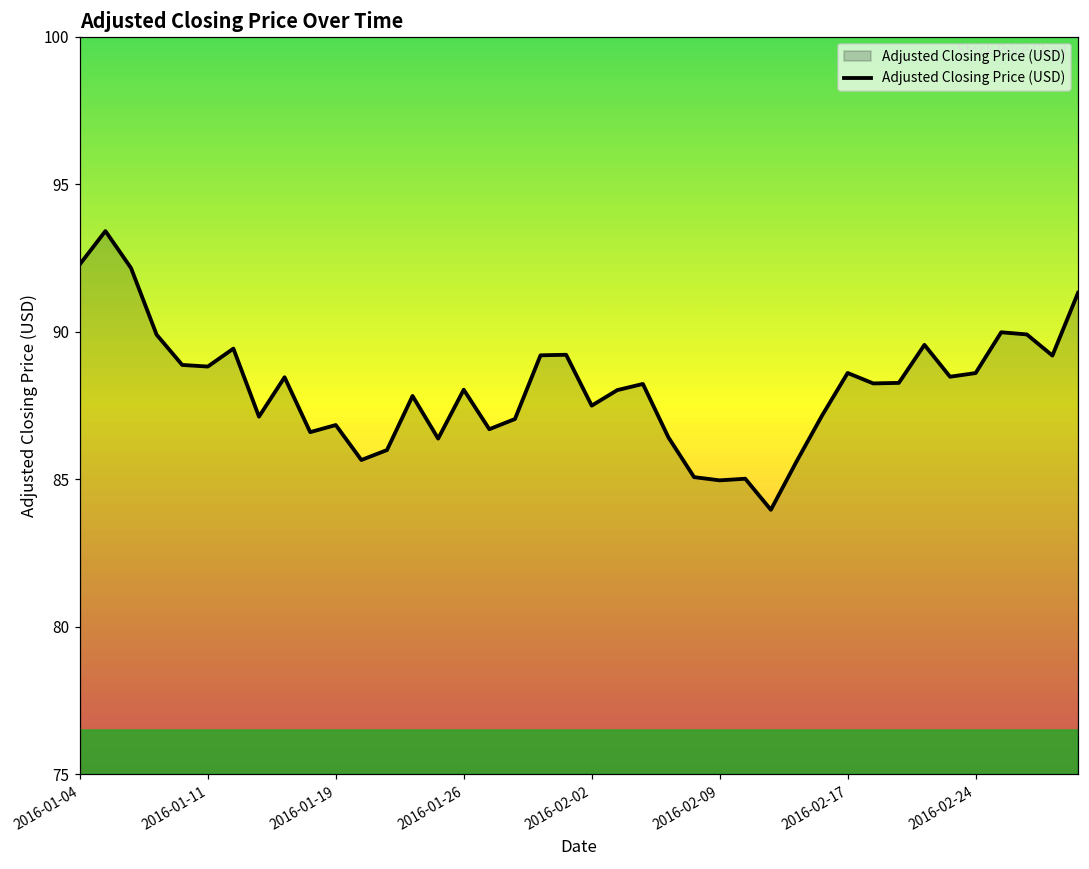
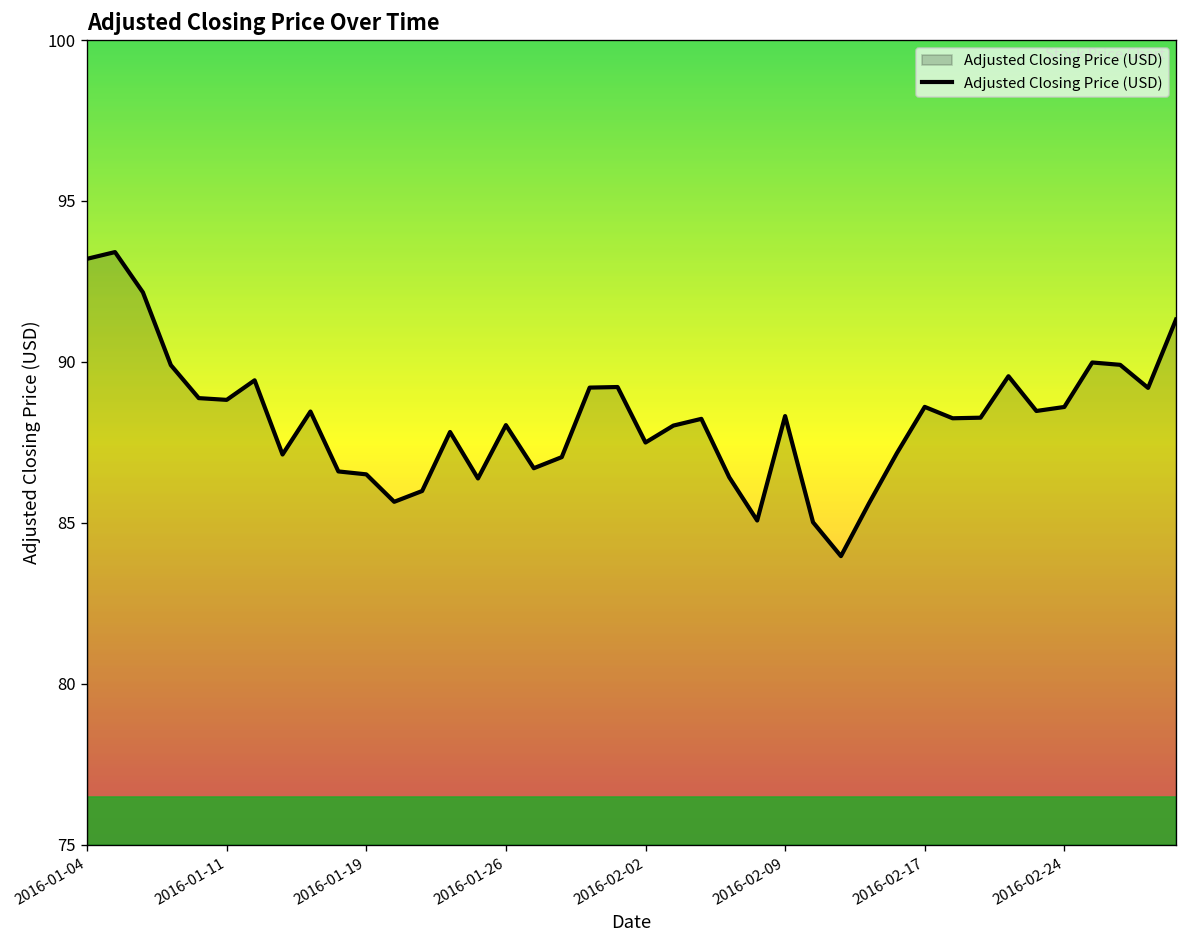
2016-01-04: 92.3 -> 93.2
2016-01-19: 86.8 -> 86.5
2016-02-09: 85.0 -> 88.3
